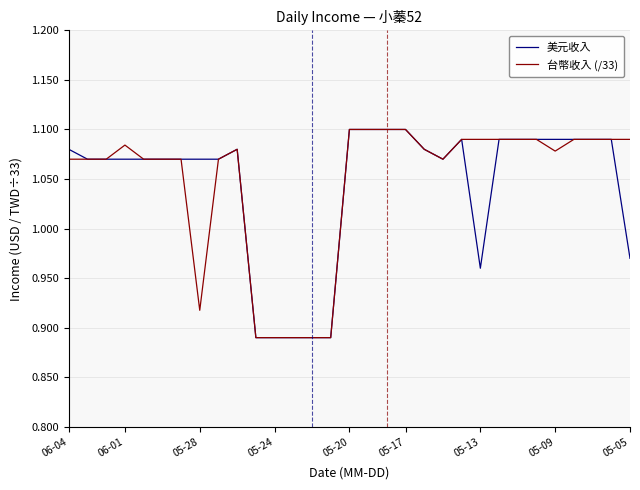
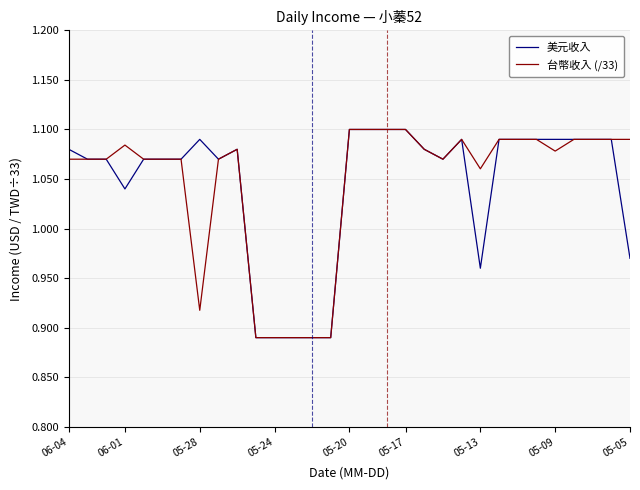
美元收入, 06-01: 1.07 -> 1.04
美元收入, 05-28: 1.07 -> 1.09
台幣收入 (/33), 05-13: 1.09 -> 1.06
